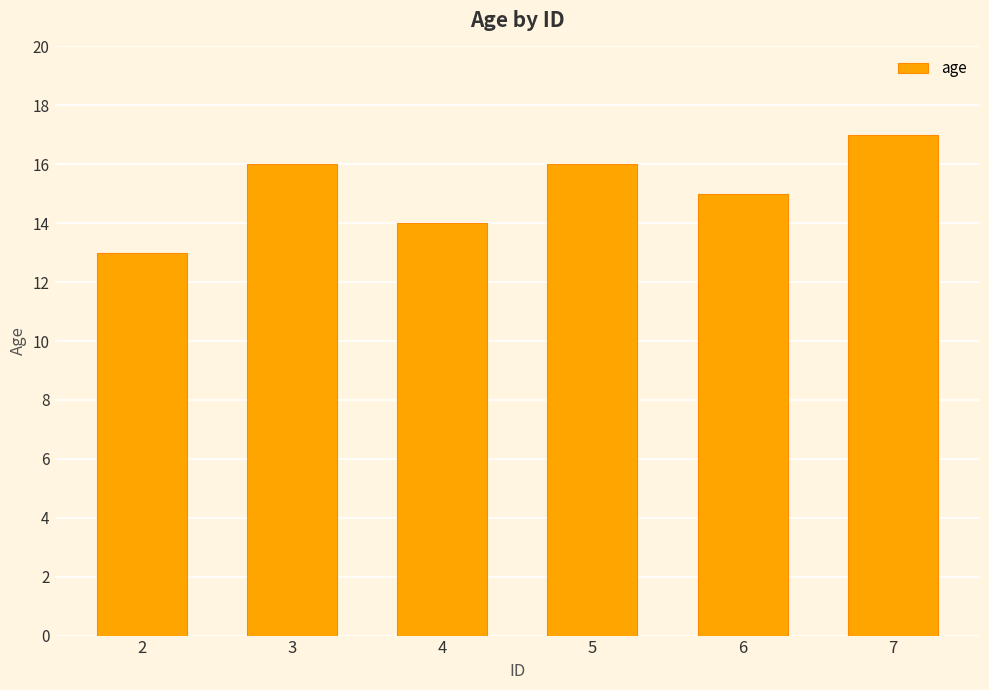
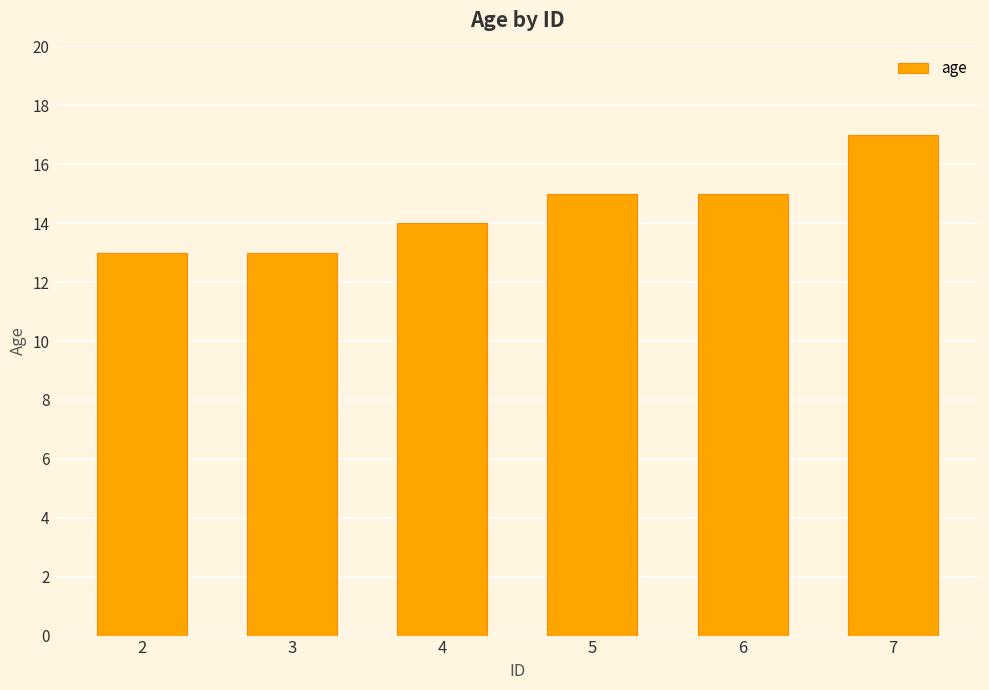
3: 16 -> 13
5: 16 -> 15
